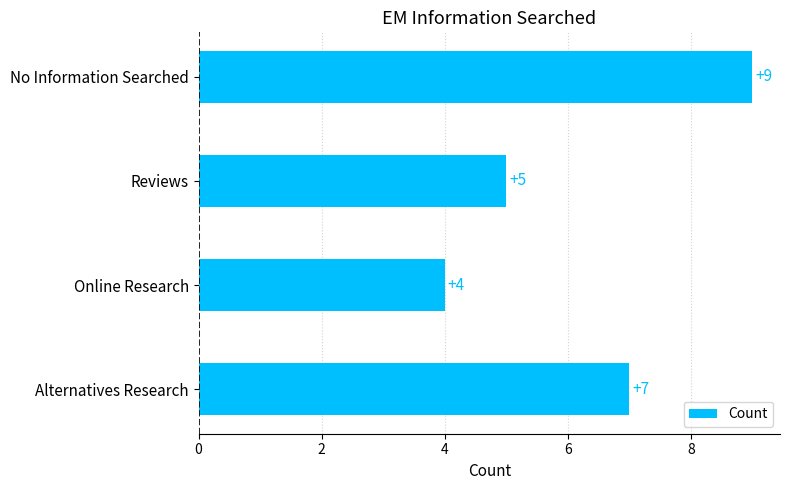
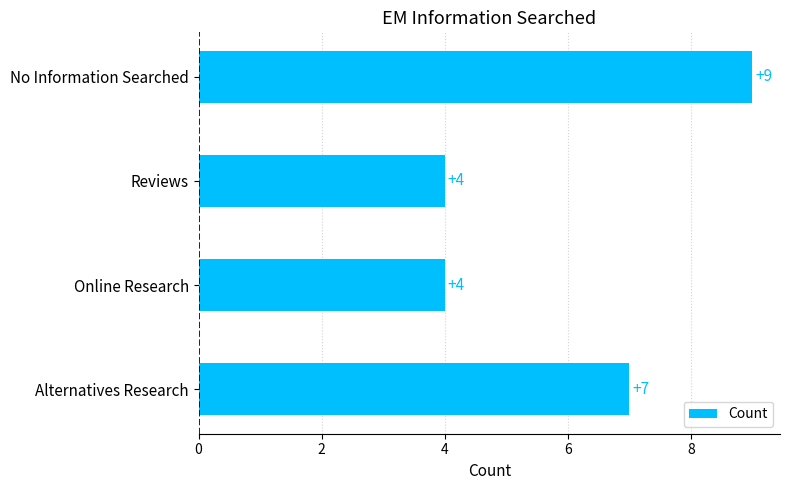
Reviews: +5 -> +4
